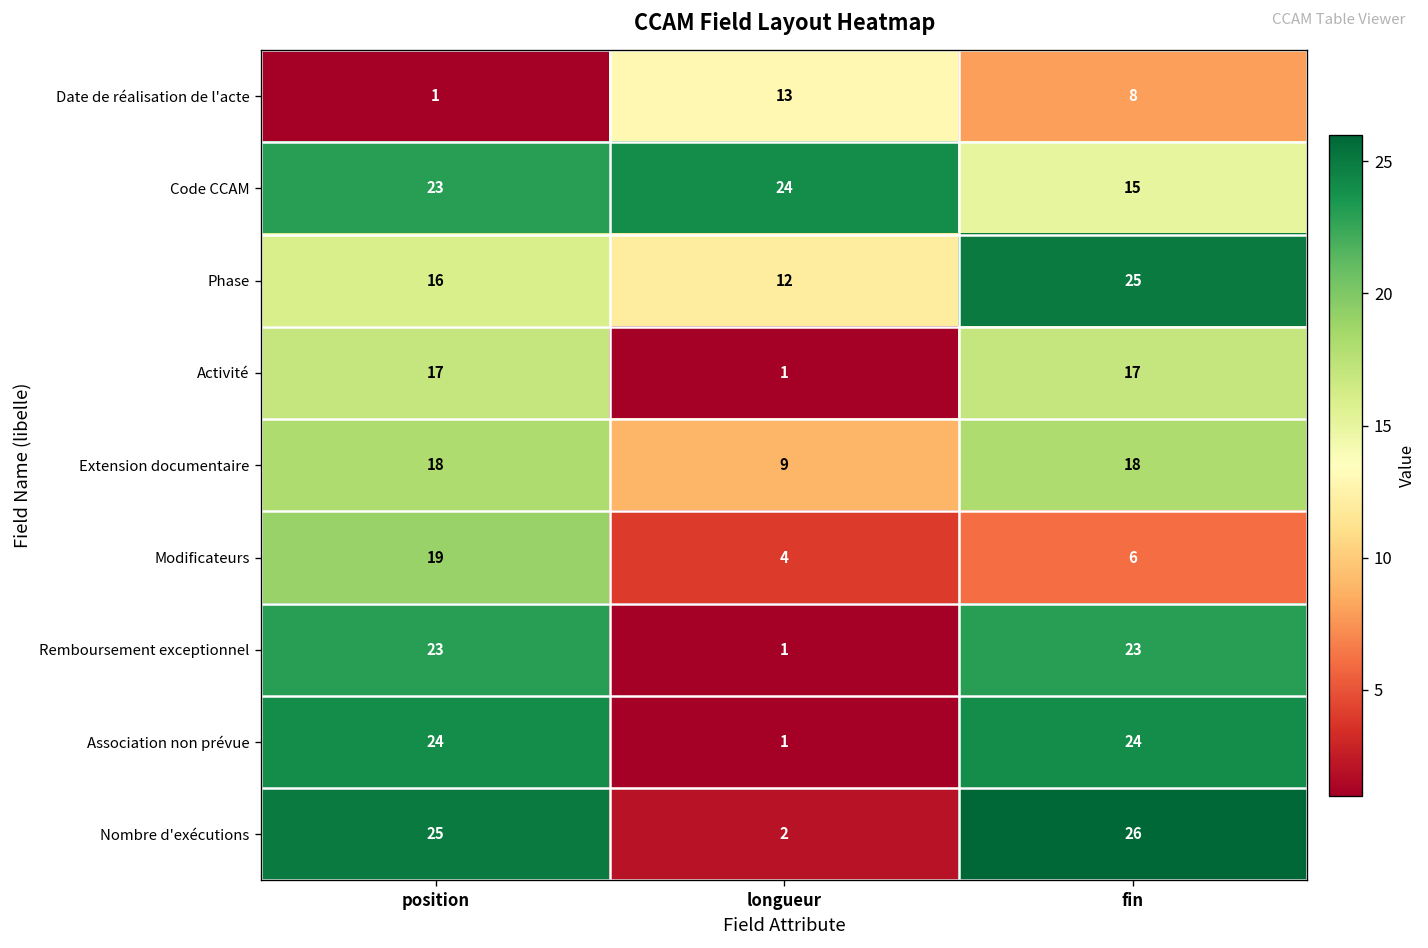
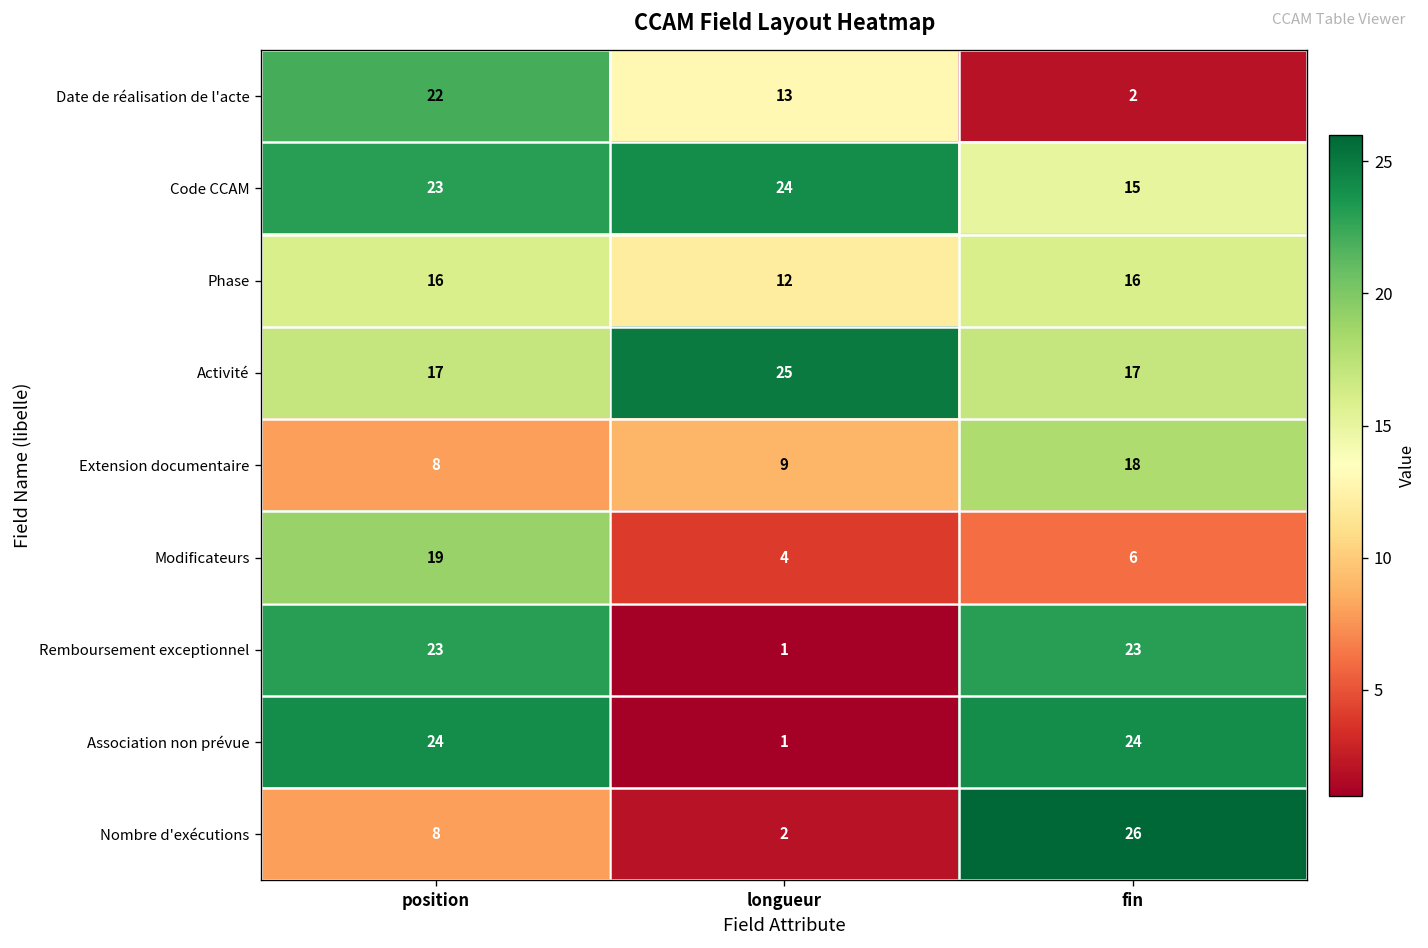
Date de réalisation de l'acte, position: 1 -> 22
Date de réalisation de l'acte, fin: 8 -> 2
Phase, fin: 25 -> 16
Activité, longueur: 1 -> 25
Extension documentaire, position: 18 -> 8
Nombre d'exécutions, position: 25 -> 8
